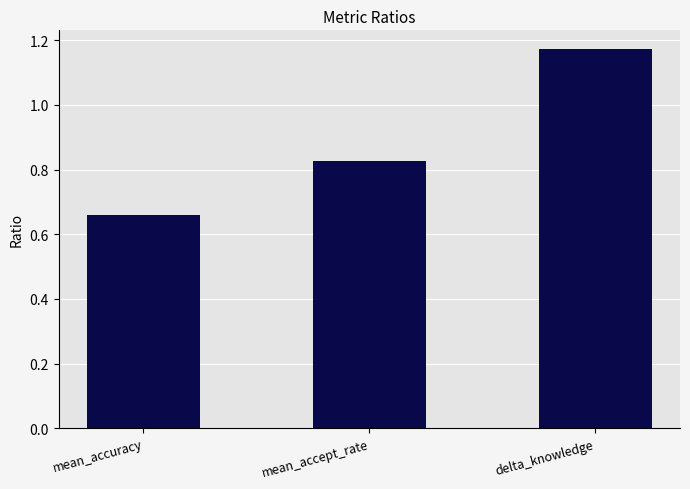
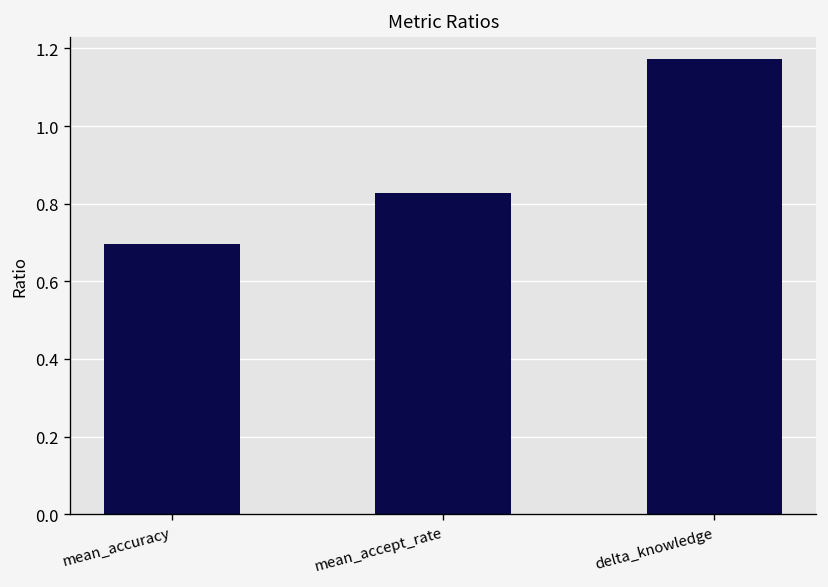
mean_accuracy: 0.66 -> 0.70
